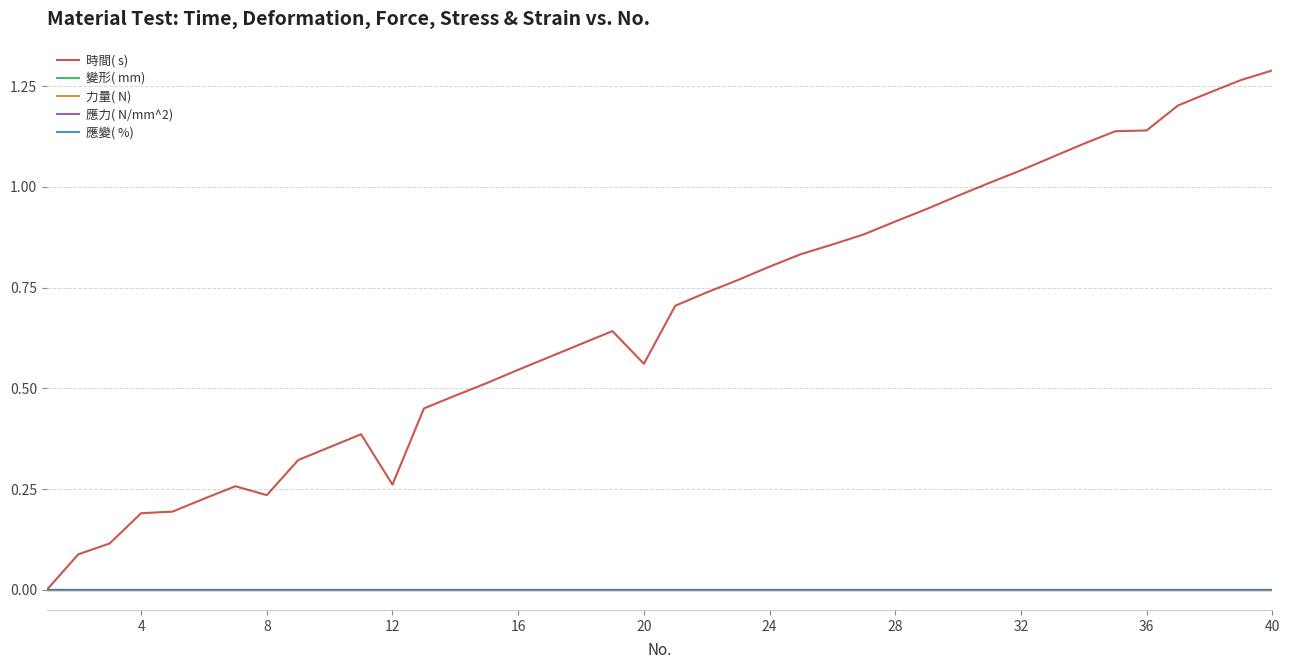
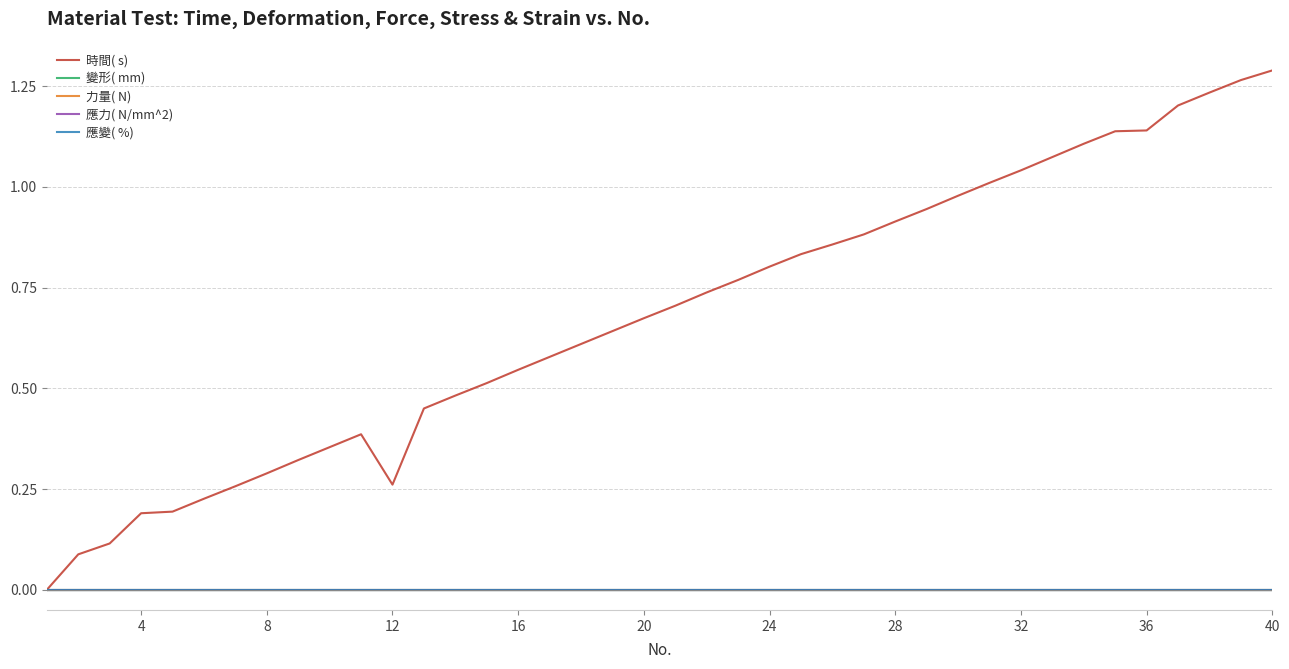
時間( s), 8: 0.24 -> 0.29
時間( s), 20: 0.56 -> 0.67
